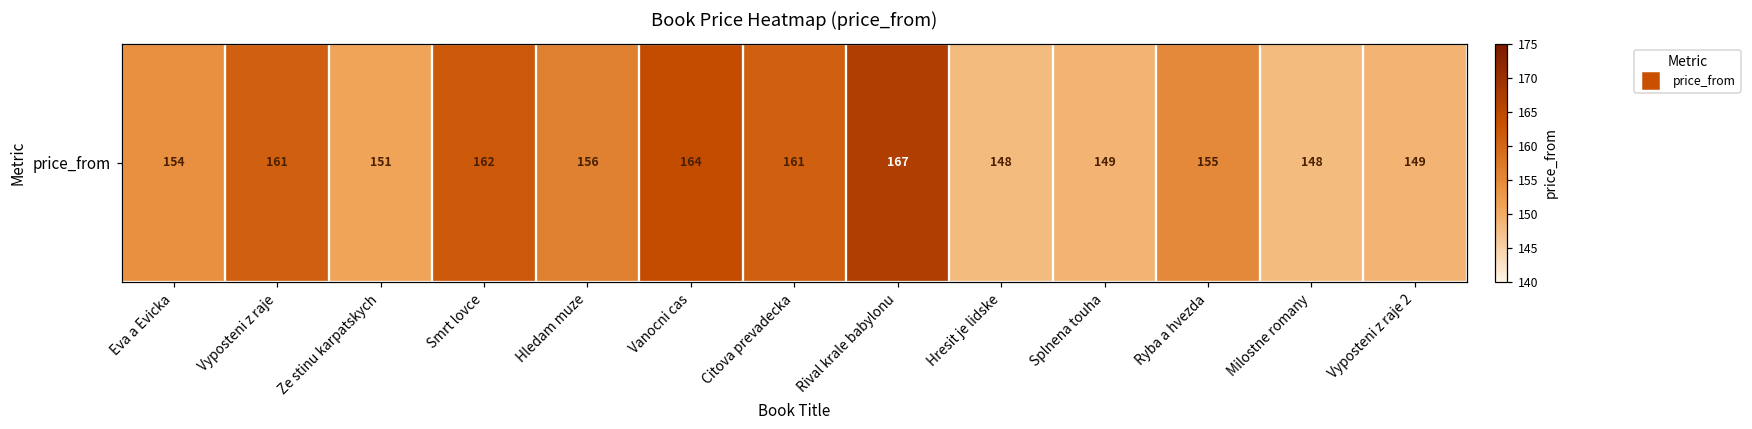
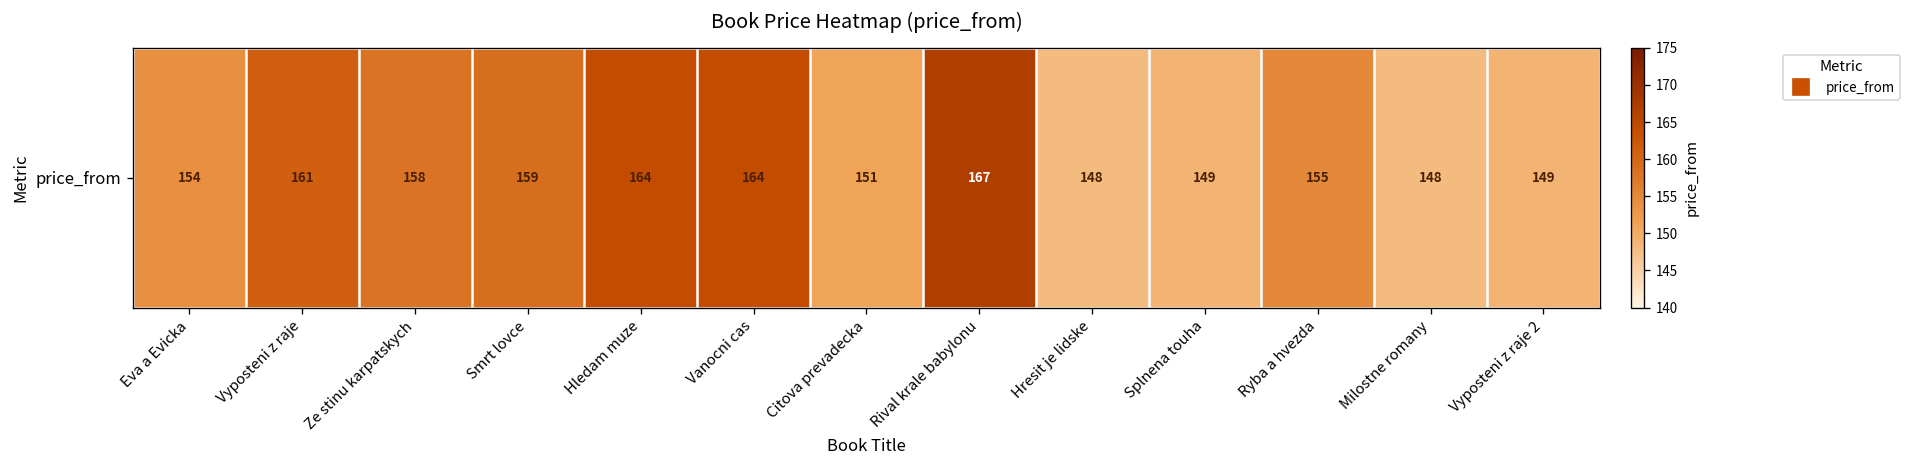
price_from, Ze stinu karpatskych: 151 -> 158
price_from, Smrt lovce: 162 -> 159
price_from, Hledam muze: 156 -> 164
price_from, Citova prevadecka: 161 -> 151
